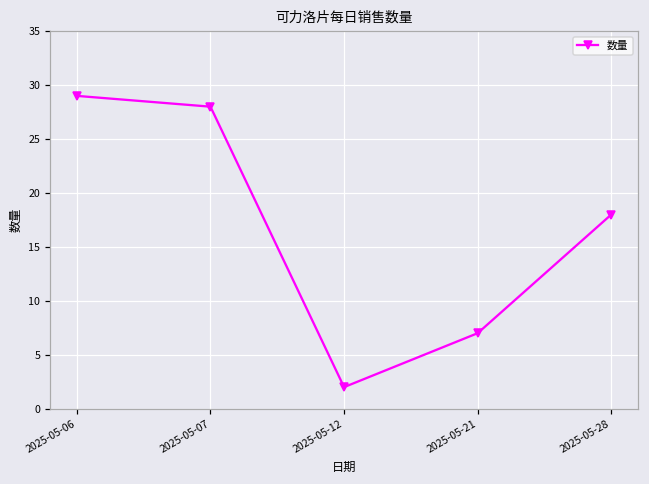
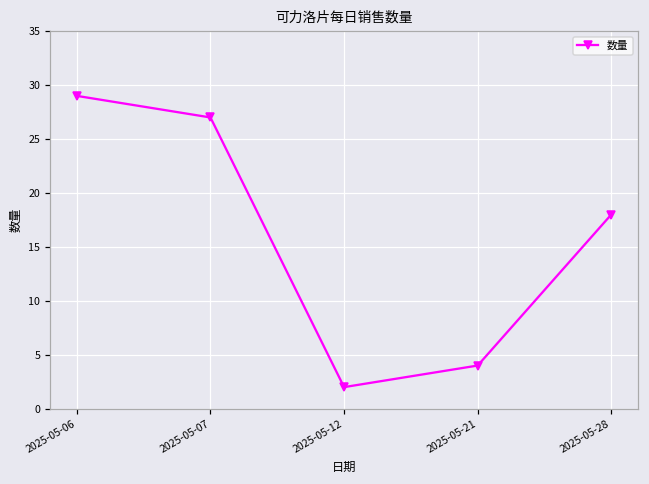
2025-05-07: 28 -> 27
2025-05-21: 7 -> 4
